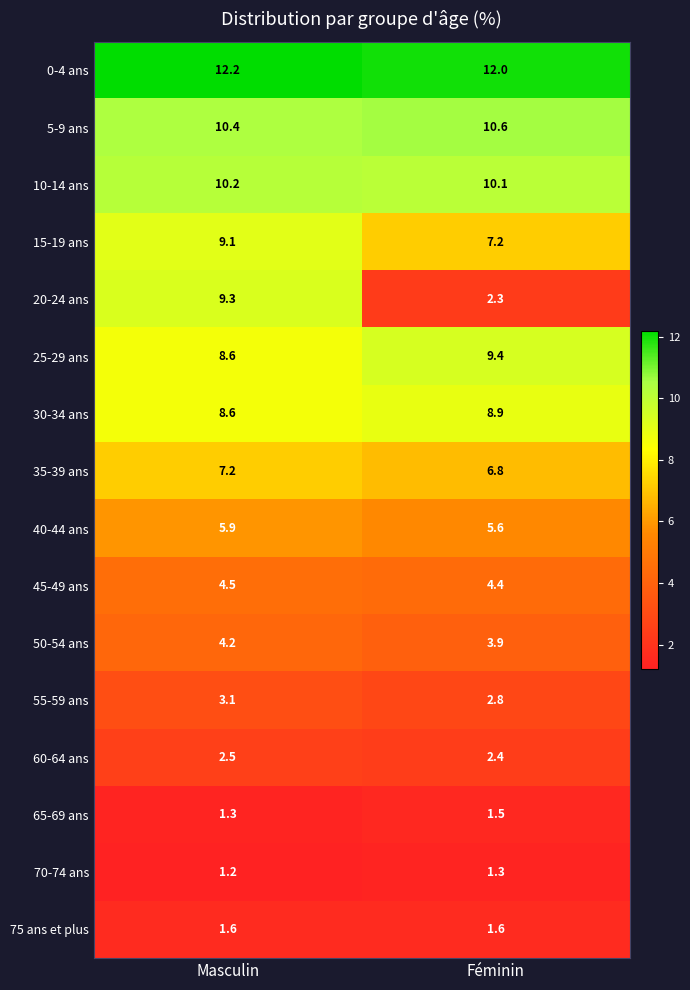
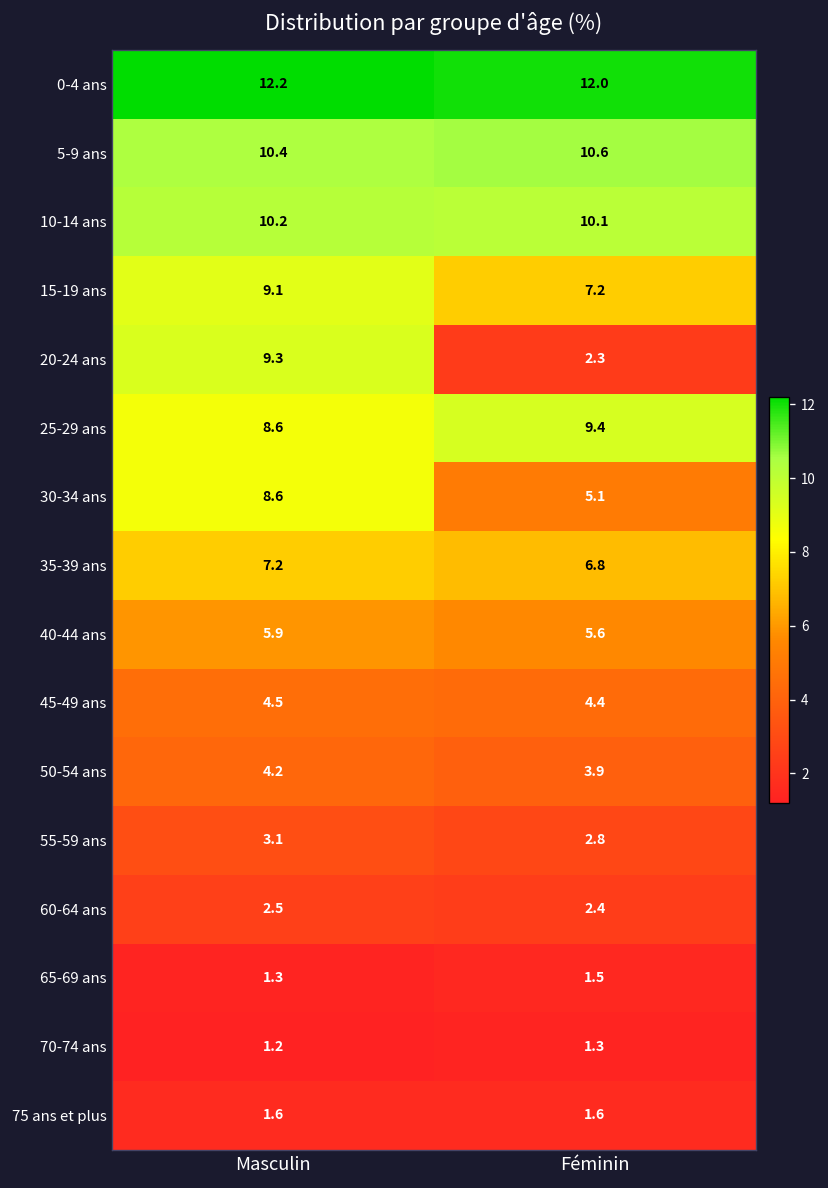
30-34 ans, Féminin: 8.9 -> 5.1
